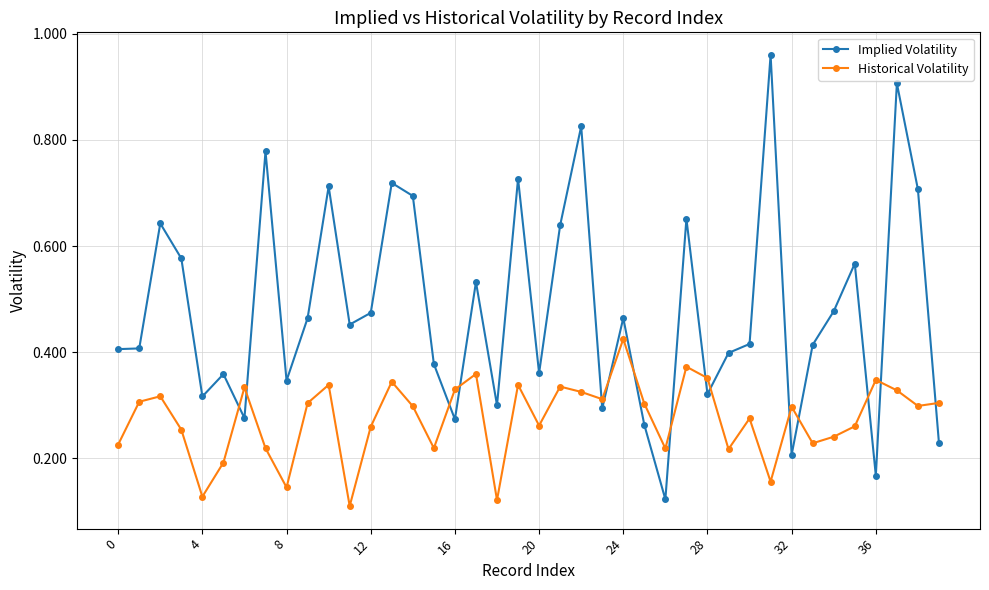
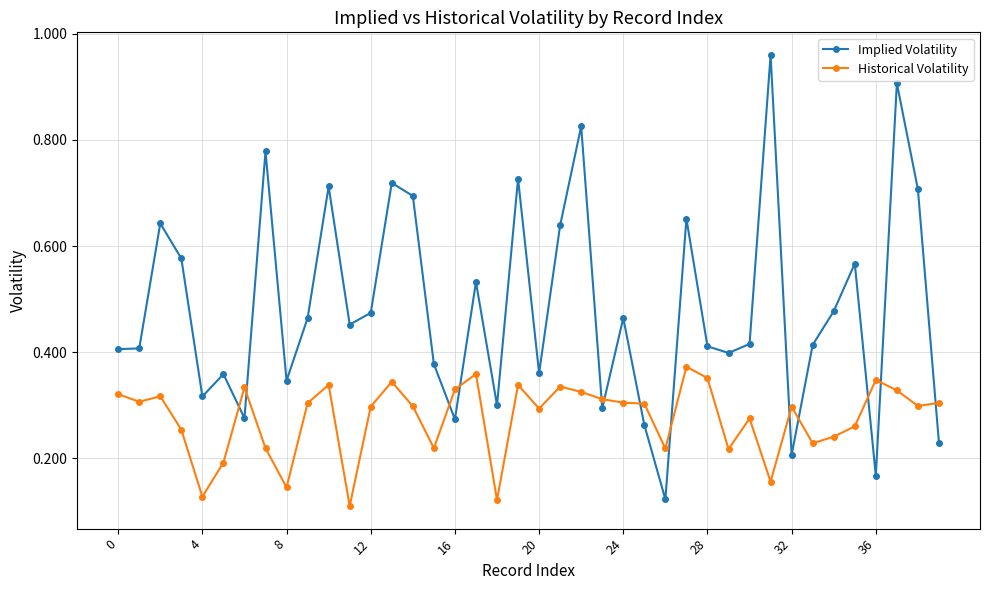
Historical Volatility, 0: 0.23 -> 0.32
Historical Volatility, 12: 0.26 -> 0.30
Historical Volatility, 20: 0.26 -> 0.29
Historical Volatility, 24: 0.42 -> 0.31
Implied Volatility, 28: 0.32 -> 0.41
